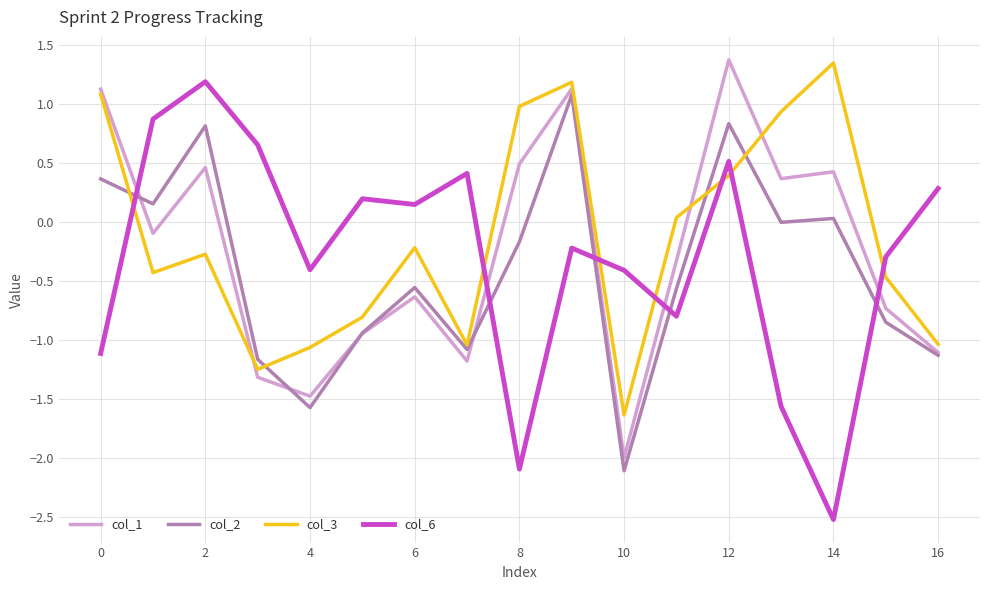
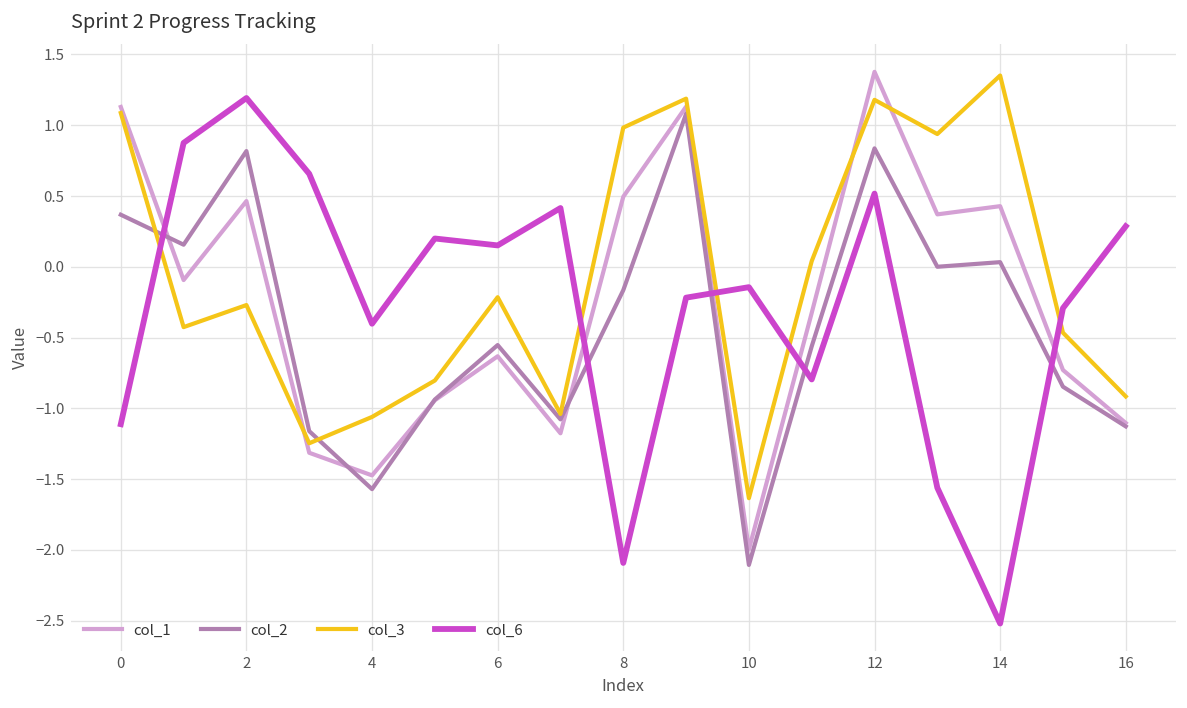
col_6, 10: -0.41 -> -0.14
col_3, 12: 0.40 -> 1.18
col_3, 16: -1.03 -> -0.92
